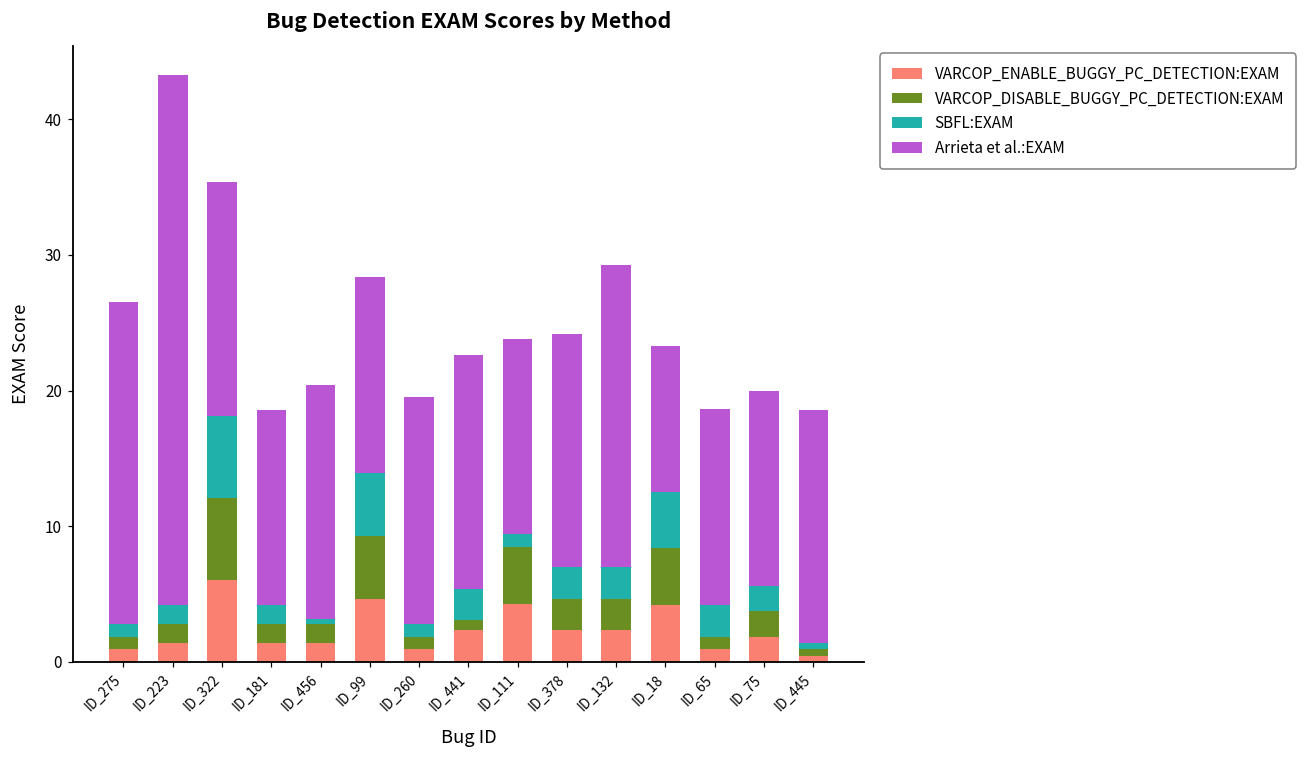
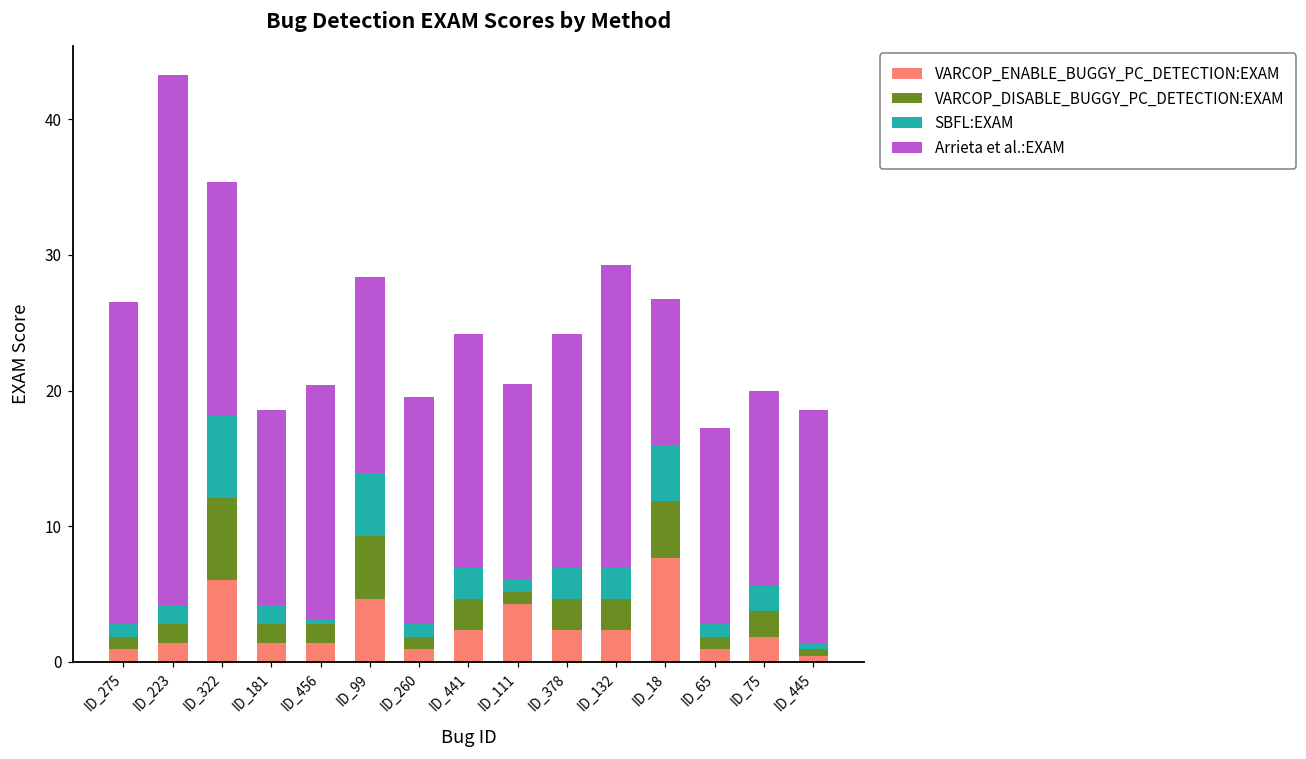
VARCOP_DISABLE_BUGGY_PC_DETECTION:EXAM, ID_441: 0.7 -> 2.3
VARCOP_DISABLE_BUGGY_PC_DETECTION:EXAM, ID_111: 4.2 -> 0.9
VARCOP_ENABLE_BUGGY_PC_DETECTION:EXAM, ID_18: 4.2 -> 7.7
SBFL:EXAM, ID_65: 2.3 -> 0.9
